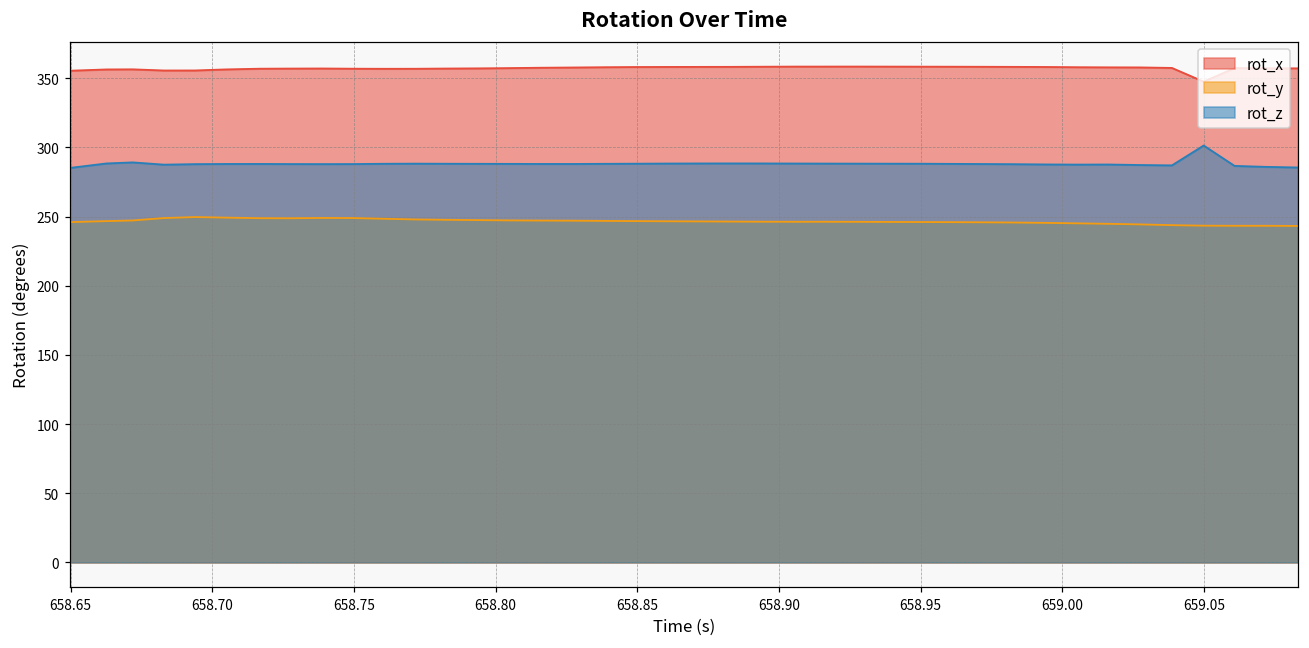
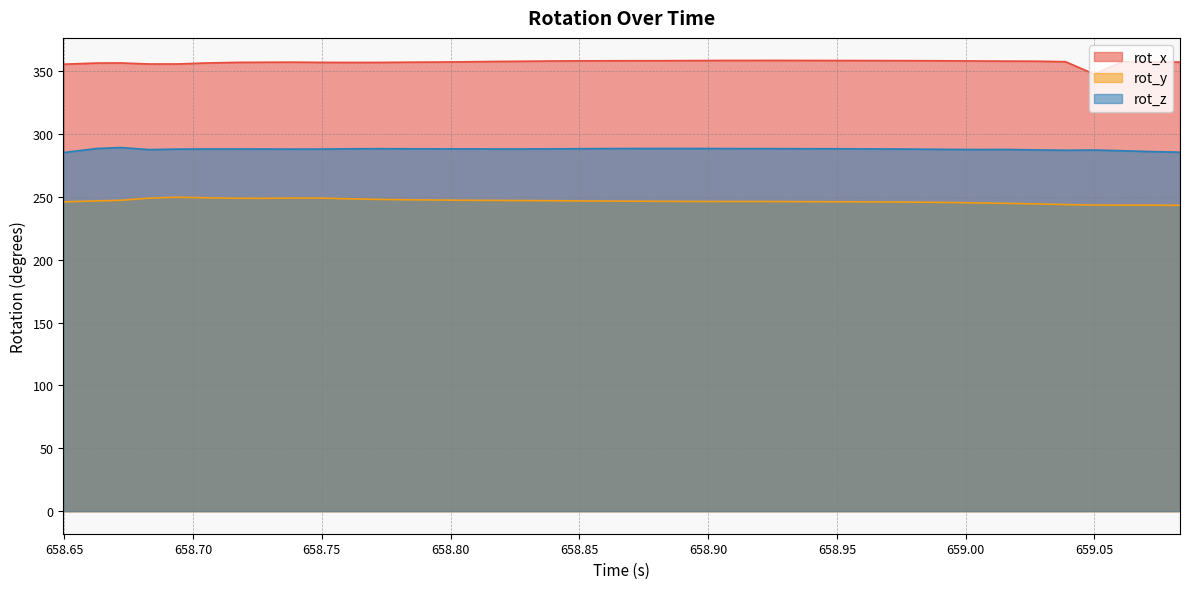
rot_z, 659.05: 301 -> 287
